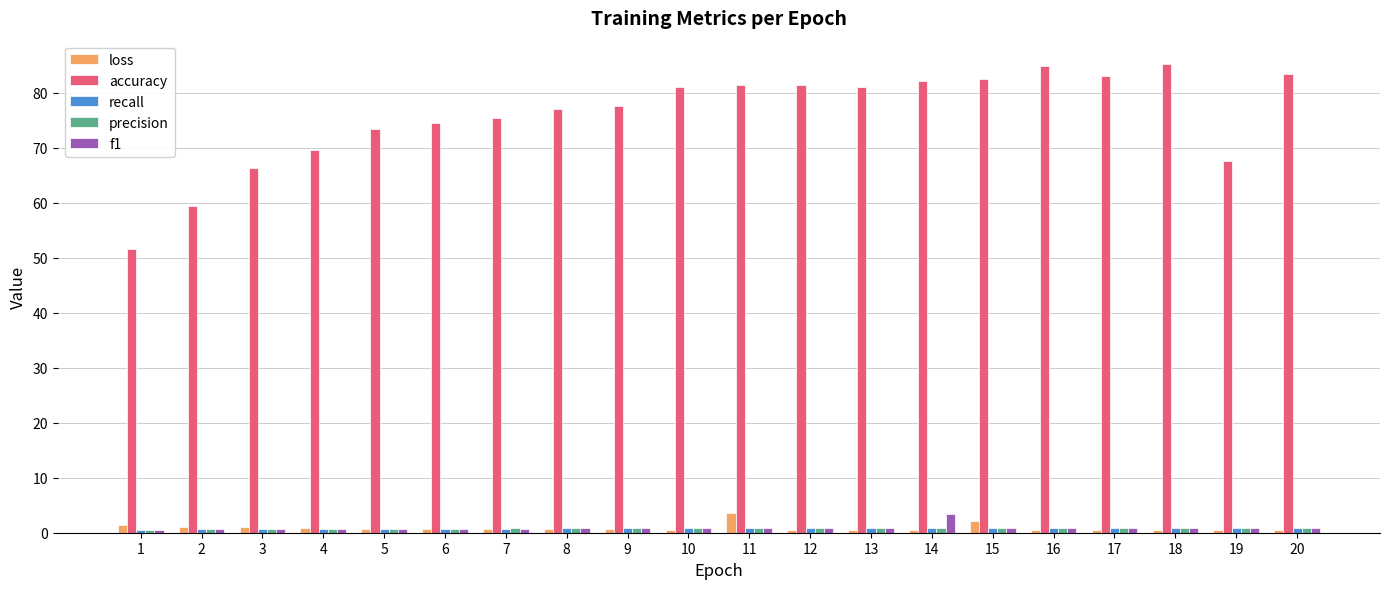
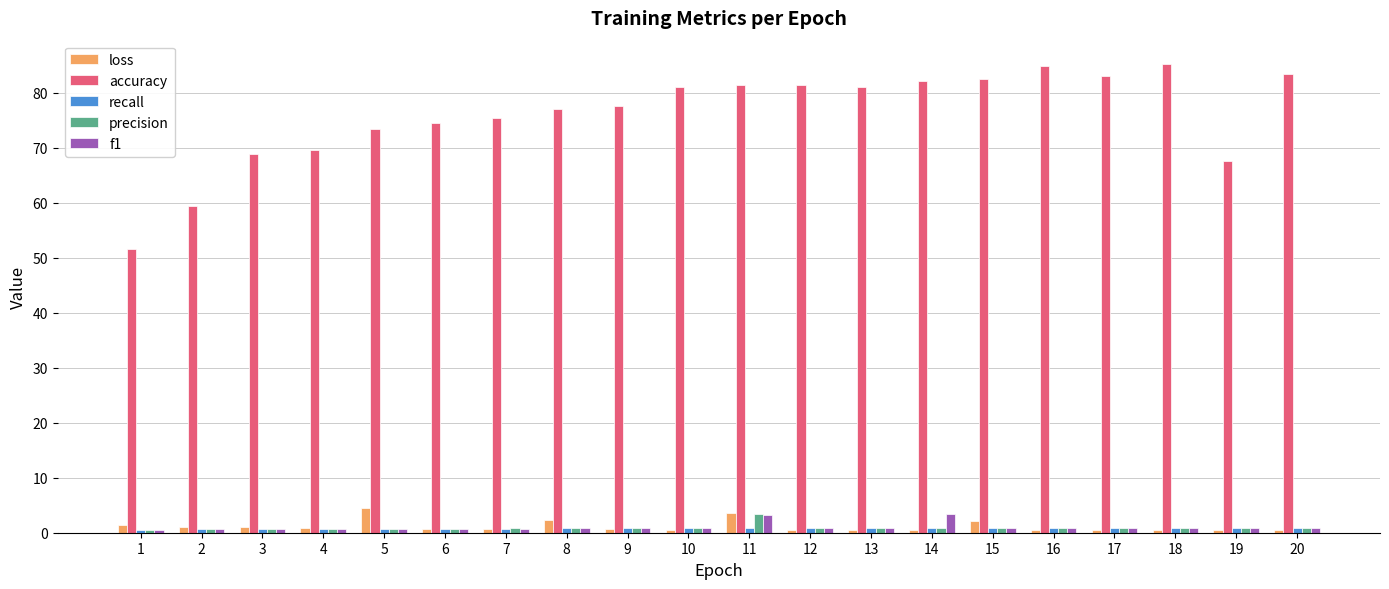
accuracy, 3: 66 -> 69
loss, 5: 1 -> 4
loss, 8: 1 -> 2
precision, 11: 1 -> 3
f1, 11: 1 -> 3
